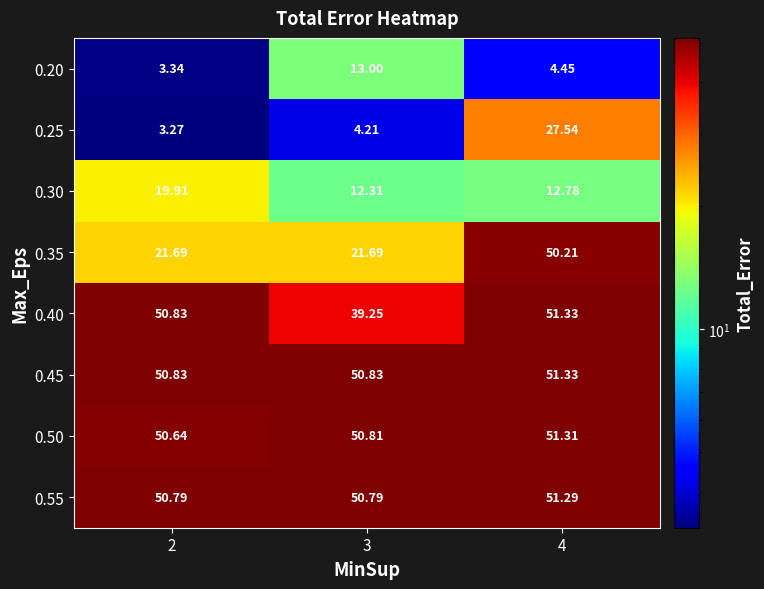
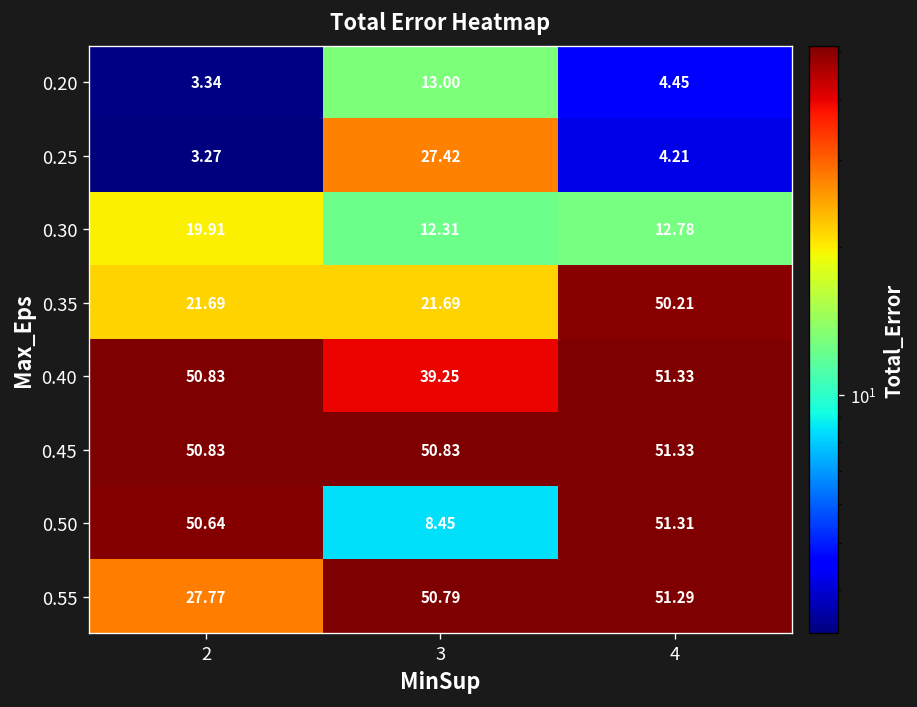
0.25, 3: 4.21 -> 27.42
0.25, 4: 27.54 -> 4.21
0.50, 3: 50.81 -> 8.45
0.55, 2: 50.79 -> 27.77
